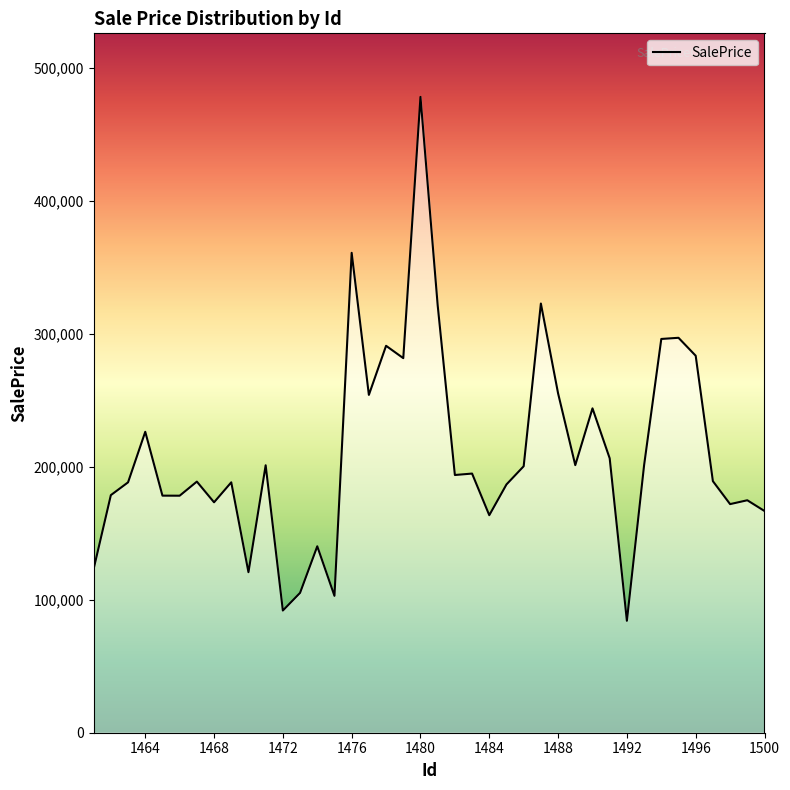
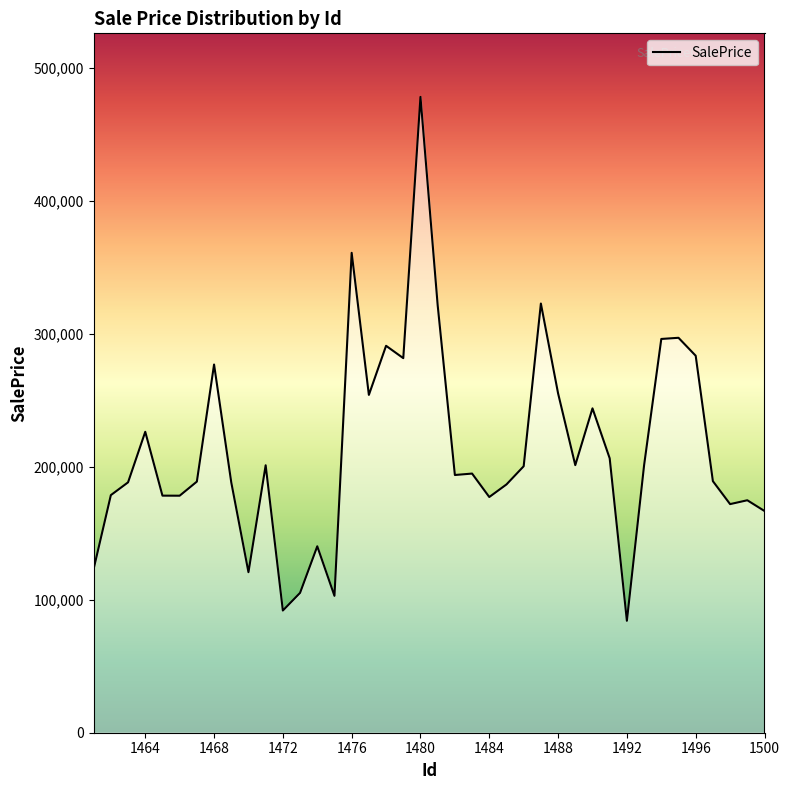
1468: 173,000 -> 277,000
1484: 164,000 -> 177,000
